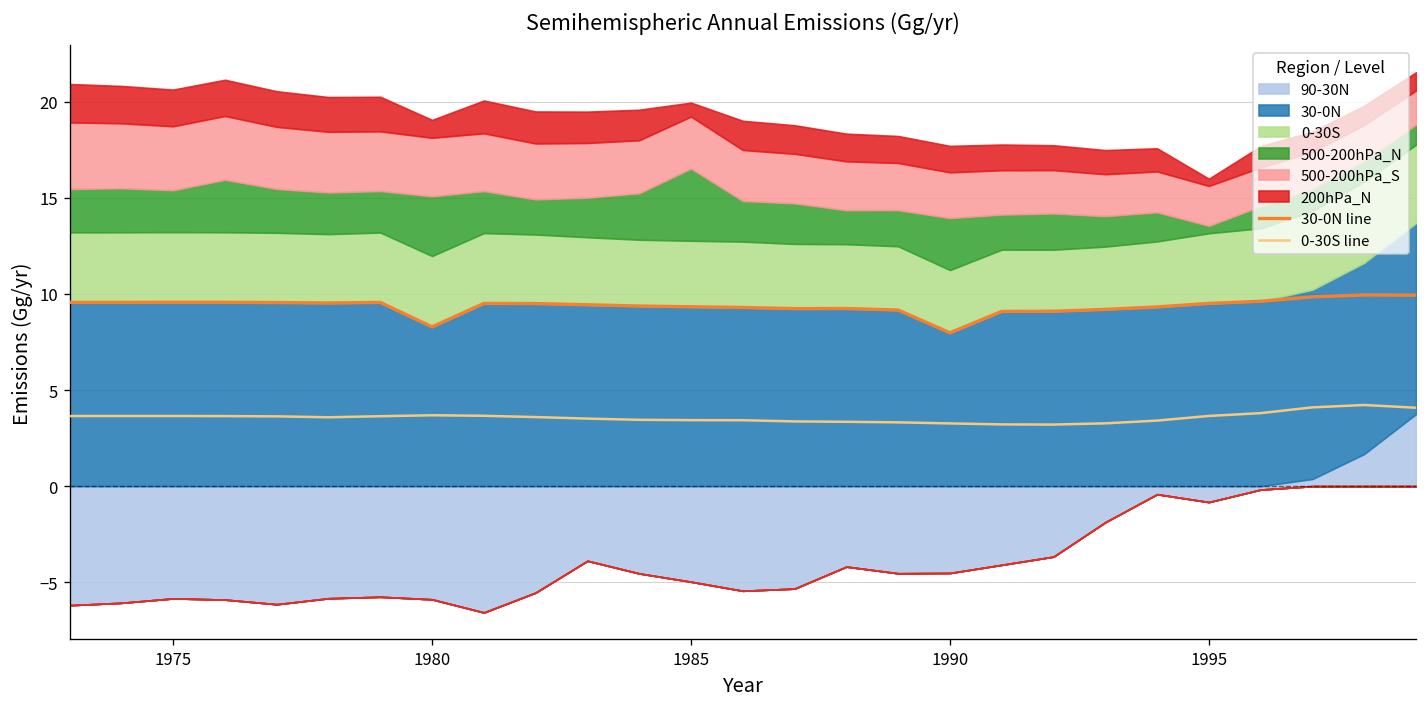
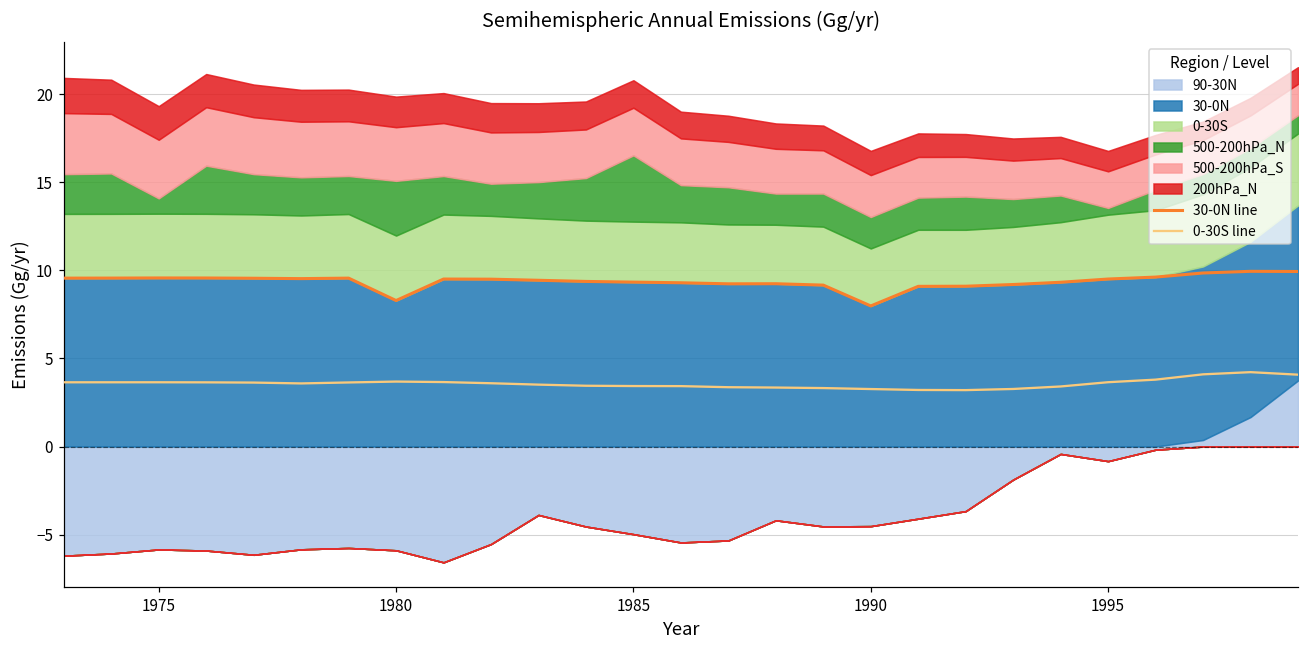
500-200hPa_N, 1975: 2.2 -> 0.9
200hPa_N, 1980: 0.9 -> 1.7
200hPa_N, 1985: 0.7 -> 1.6
500-200hPa_N, 1990: 2.7 -> 1.8
200hPa_N, 1995: 0.4 -> 1.2
